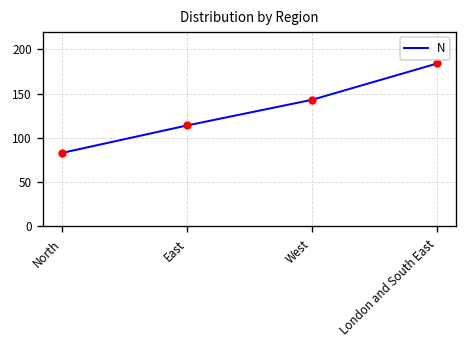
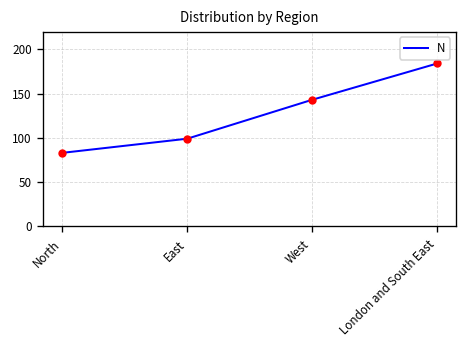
East: 110 -> 100
